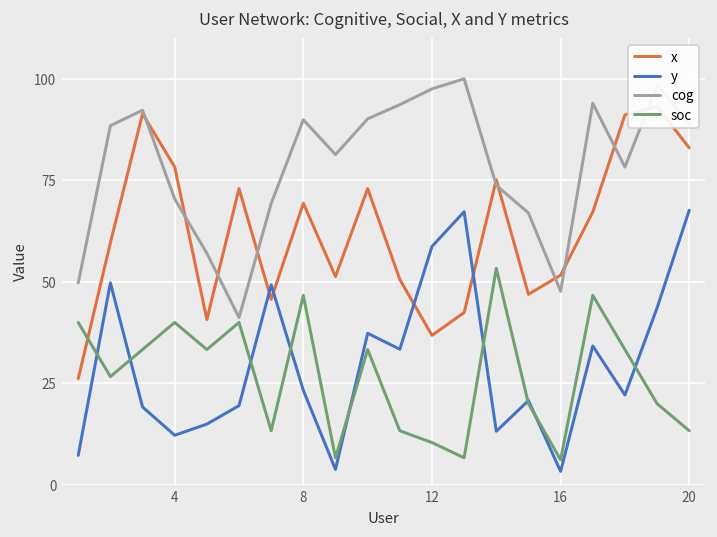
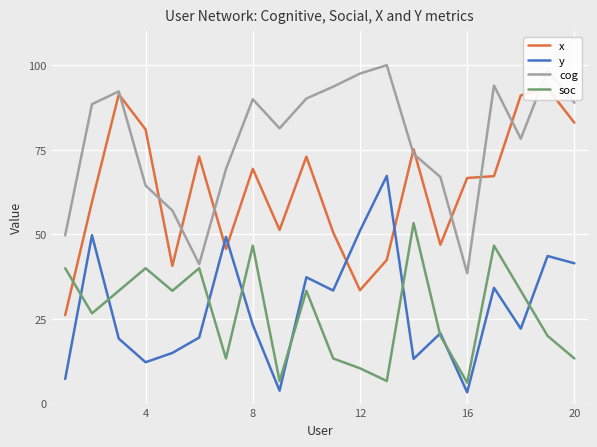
x, 4: 78 -> 81
cog, 4: 70 -> 64
x, 12: 37 -> 34
y, 12: 59 -> 51
x, 16: 52 -> 67
cog, 16: 48 -> 39
y, 20: 68 -> 41
